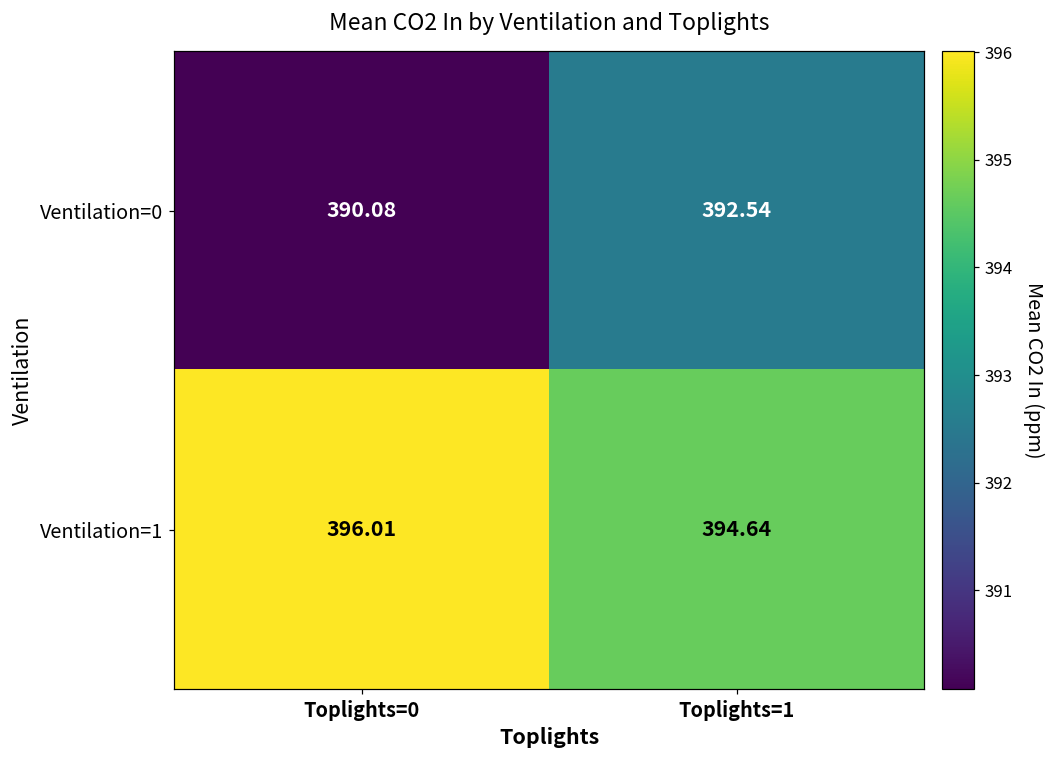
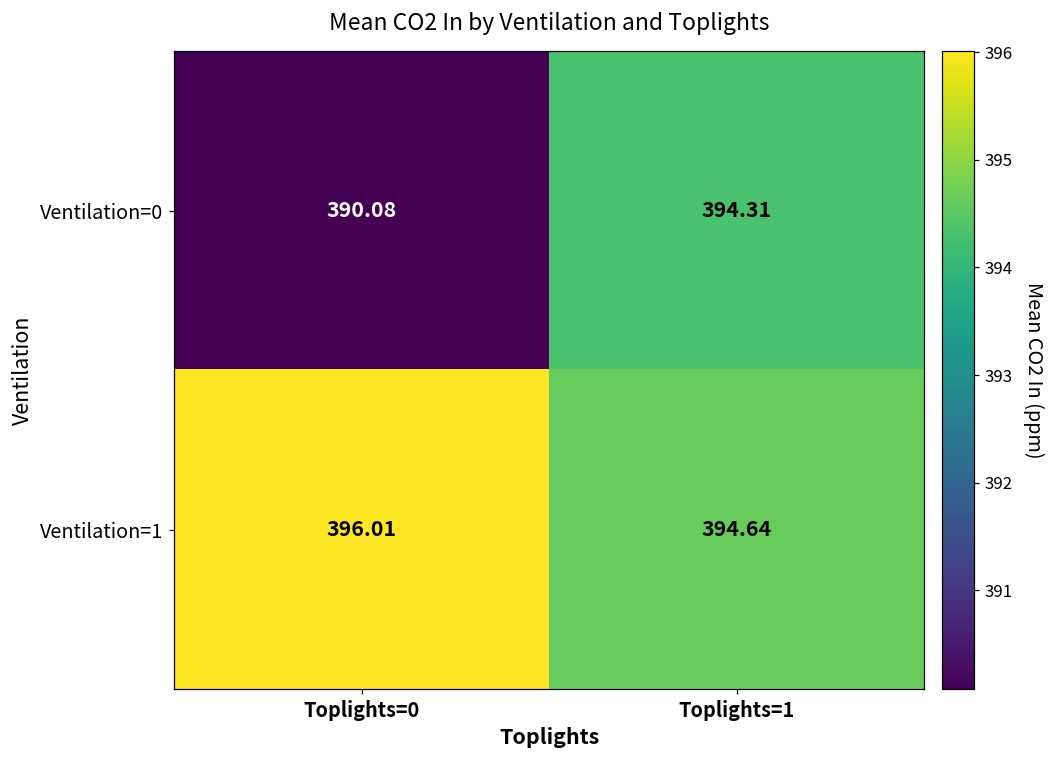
Ventilation=0, Toplights=1: 392.54 -> 394.31
